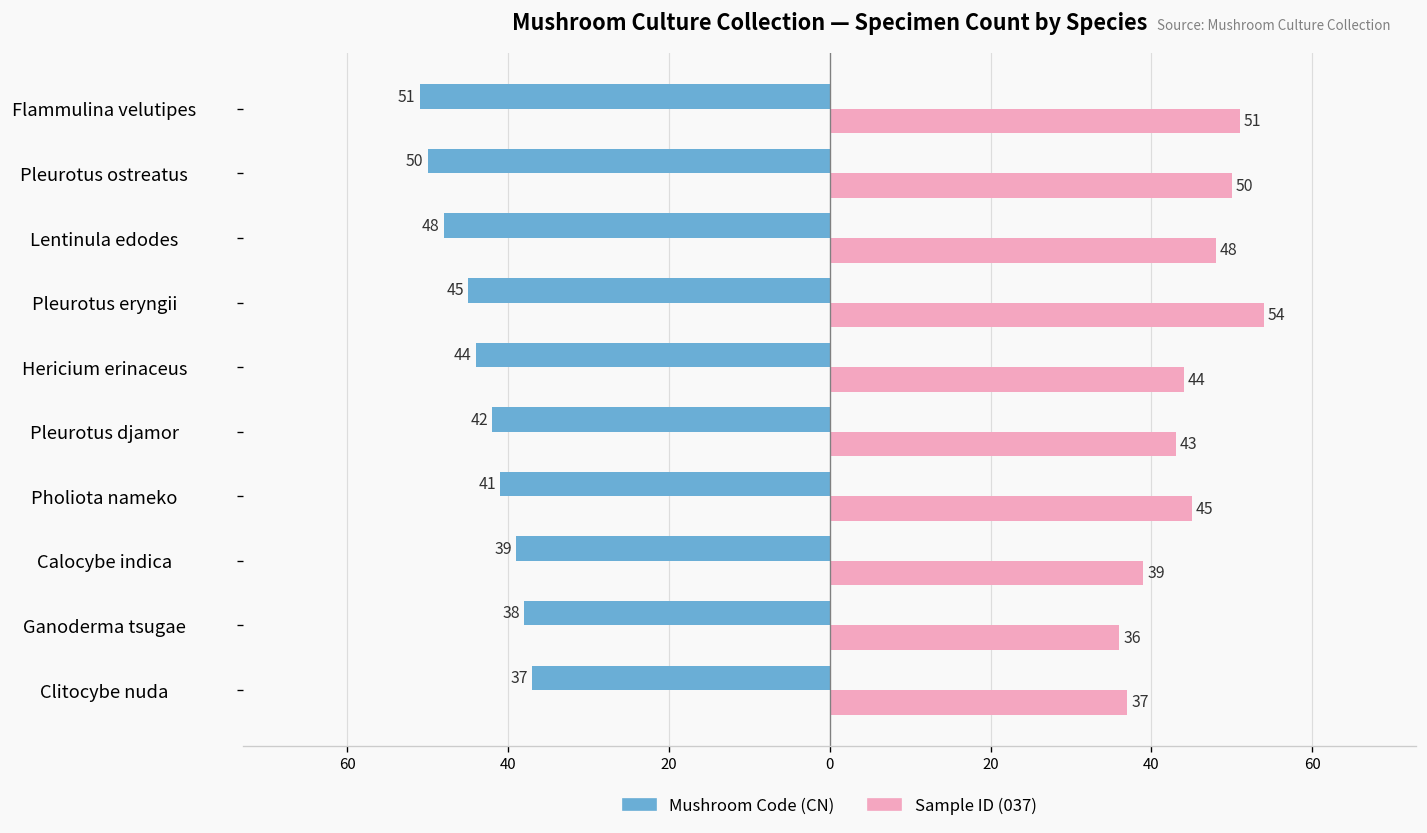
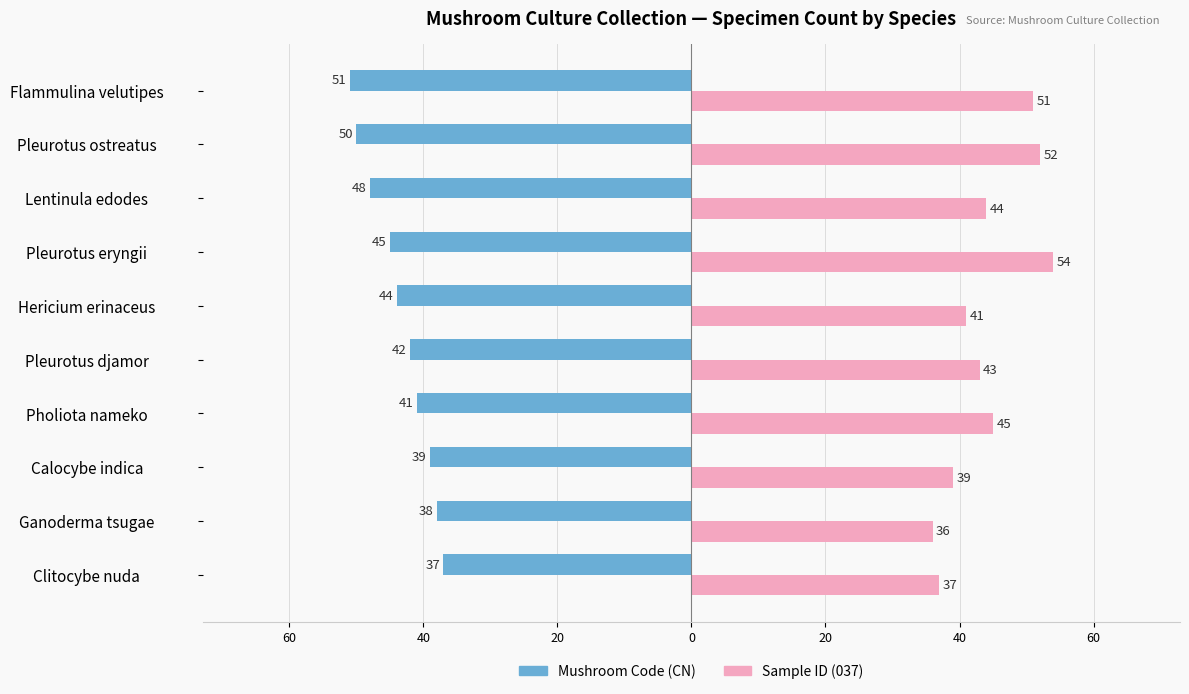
Sample ID (037), Pleurotus ostreatus: 50 -> 52
Sample ID (037), Lentinula edodes: 48 -> 44
Sample ID (037), Hericium erinaceus: 44 -> 41
